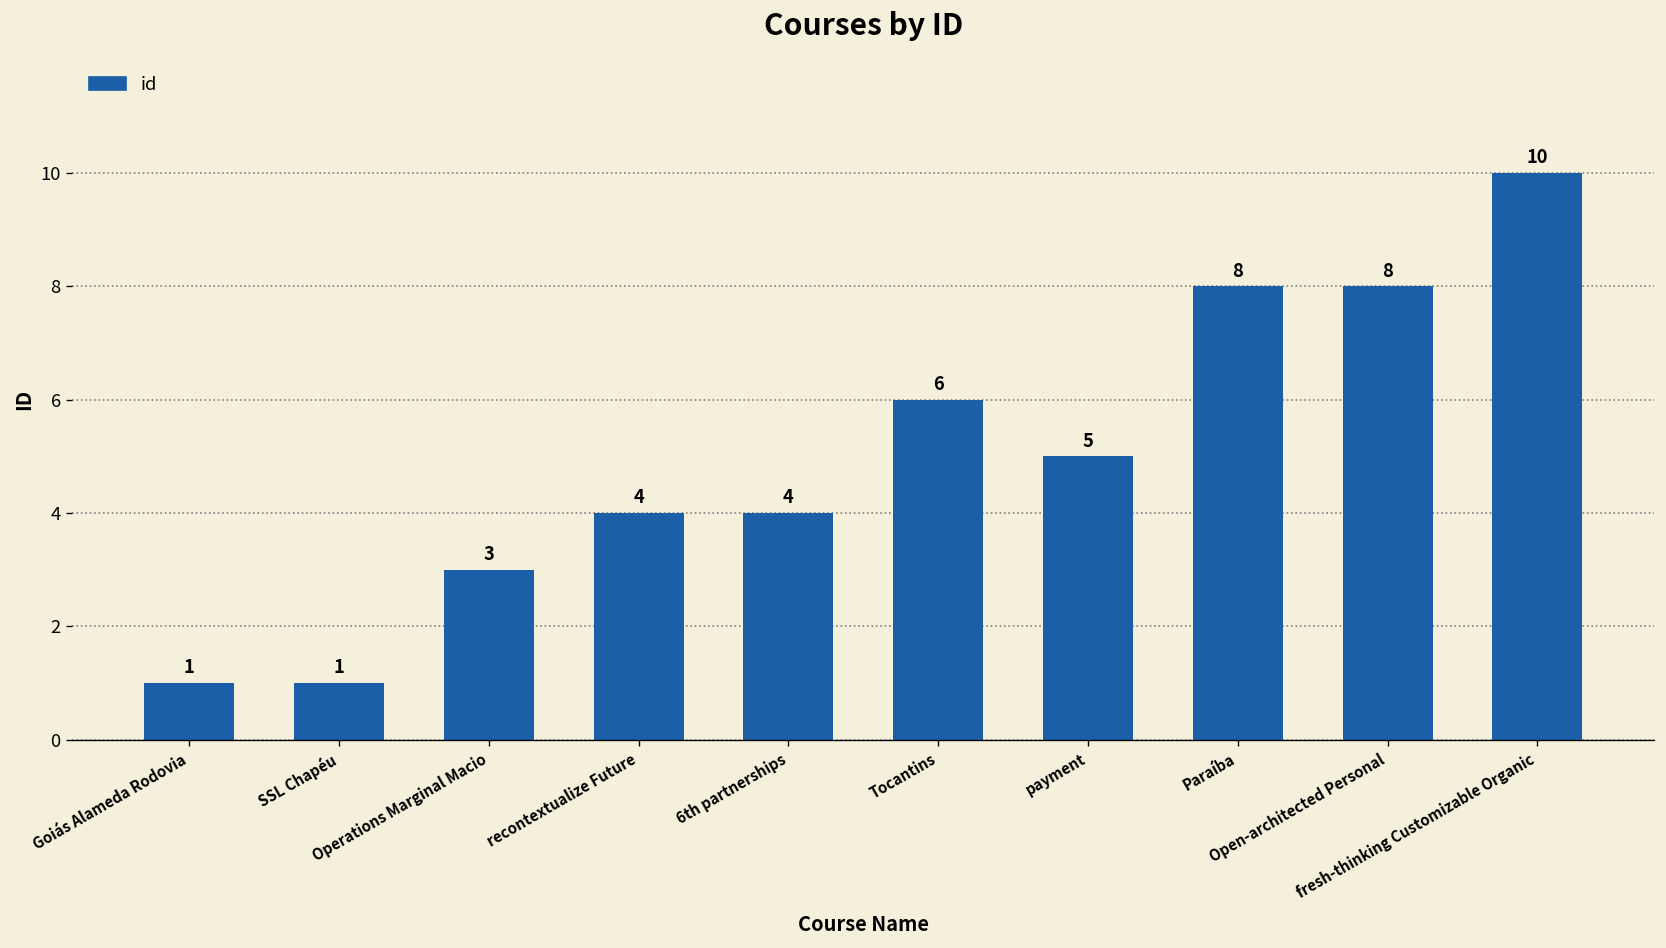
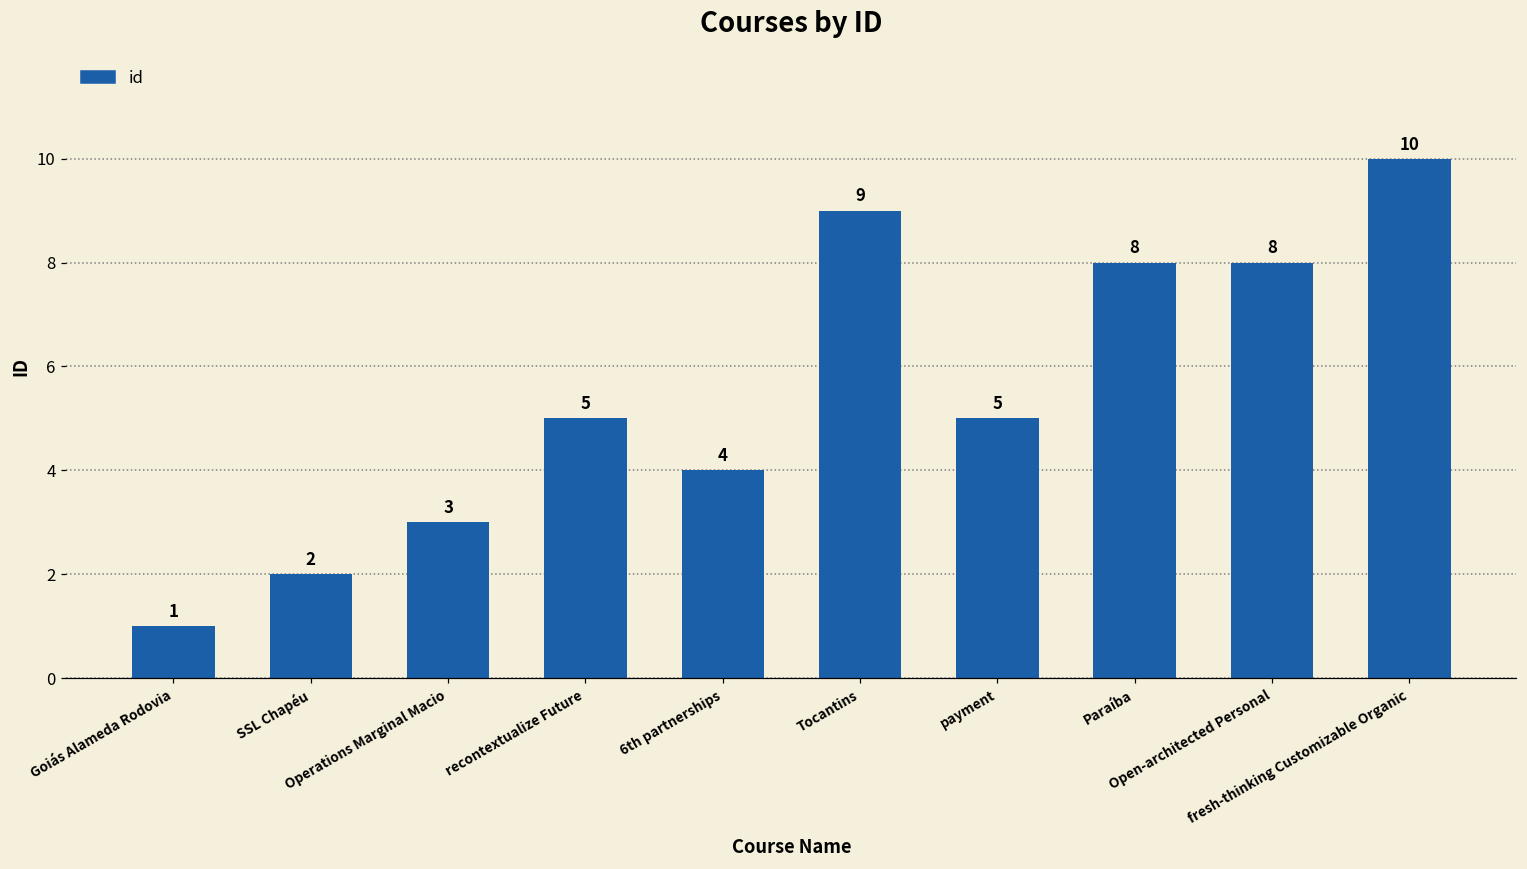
SSL Chapéu: 1 -> 2
recontextualize Future: 4 -> 5
Tocantins: 6 -> 9
